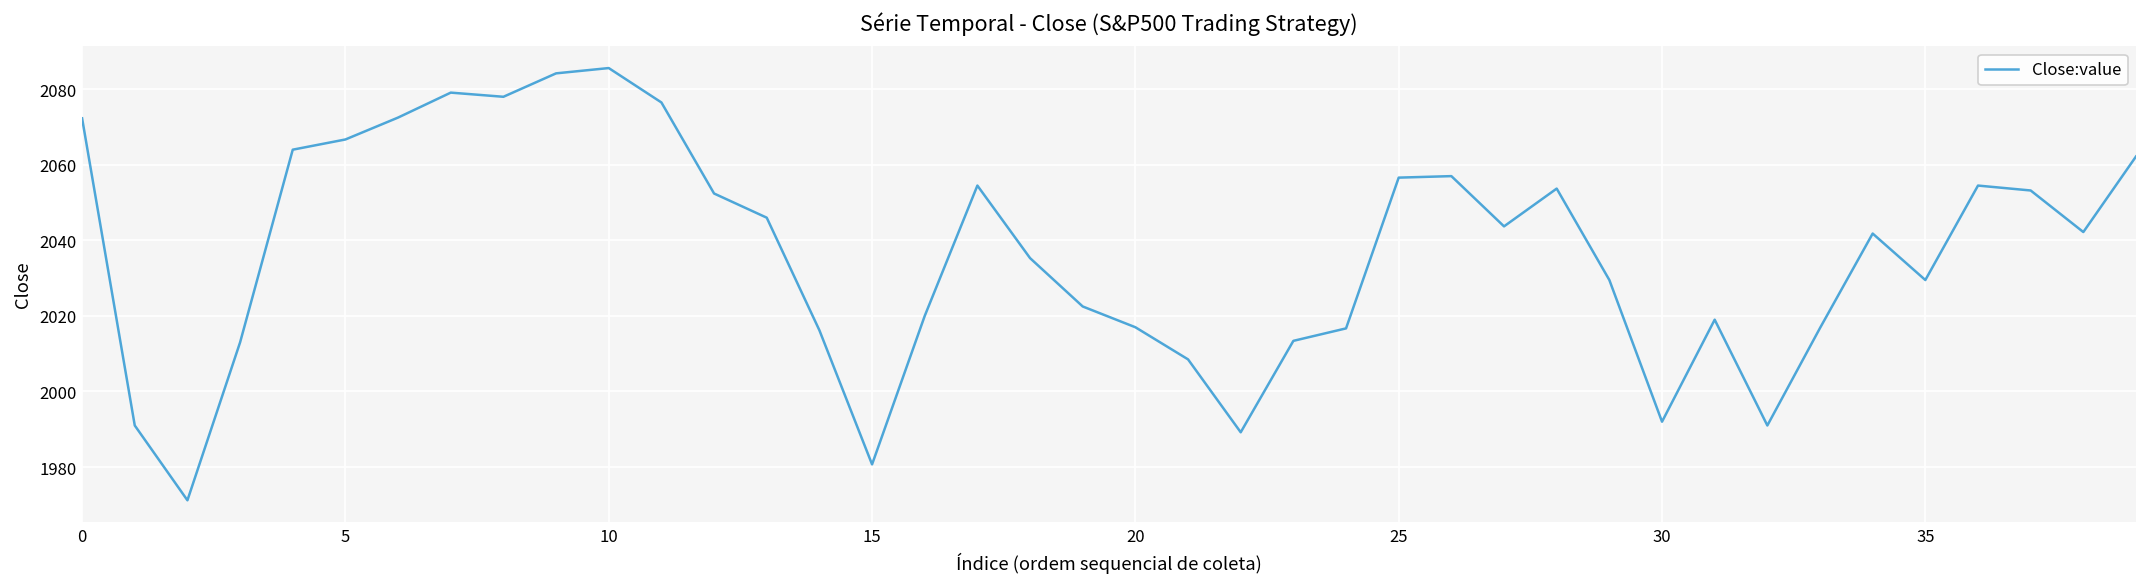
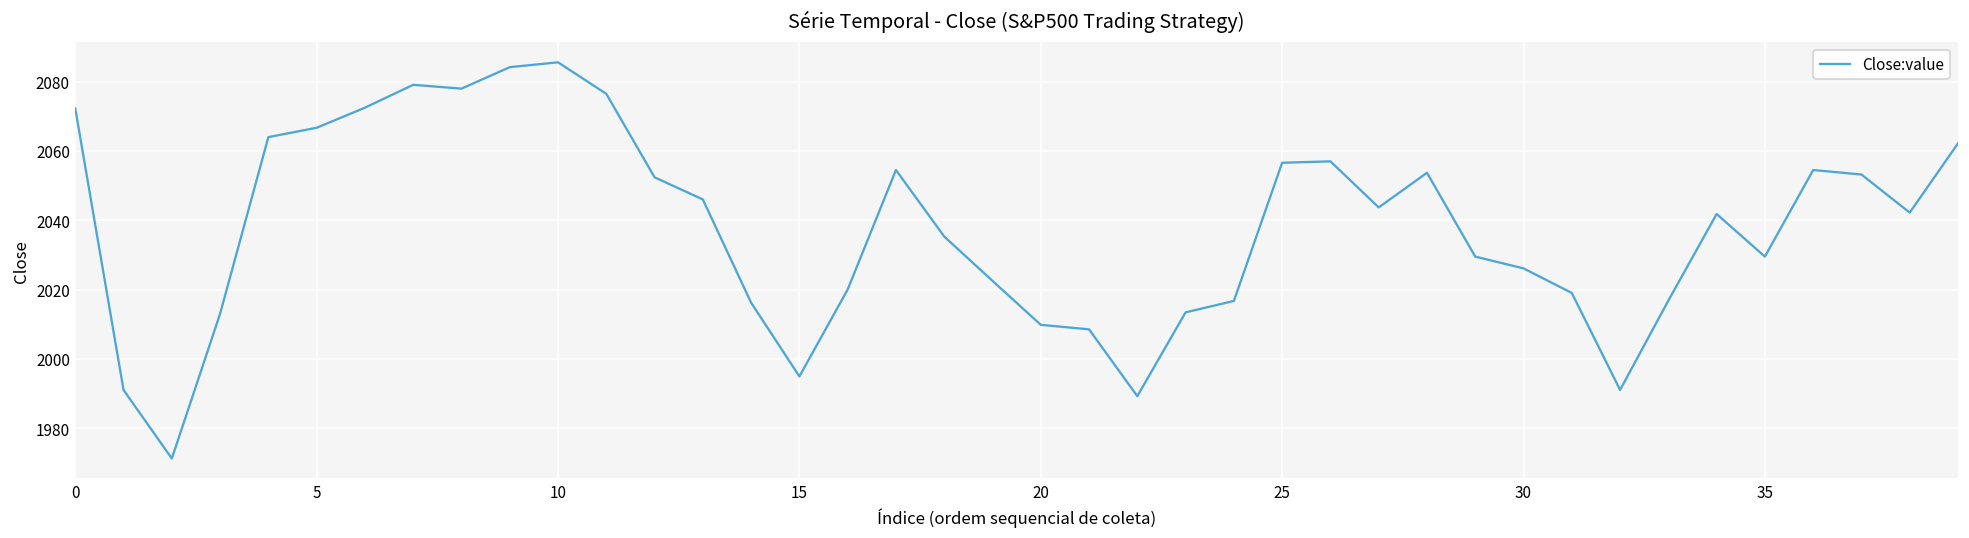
15: 1981 -> 1995
20: 2017 -> 2010
30: 1992 -> 2026
